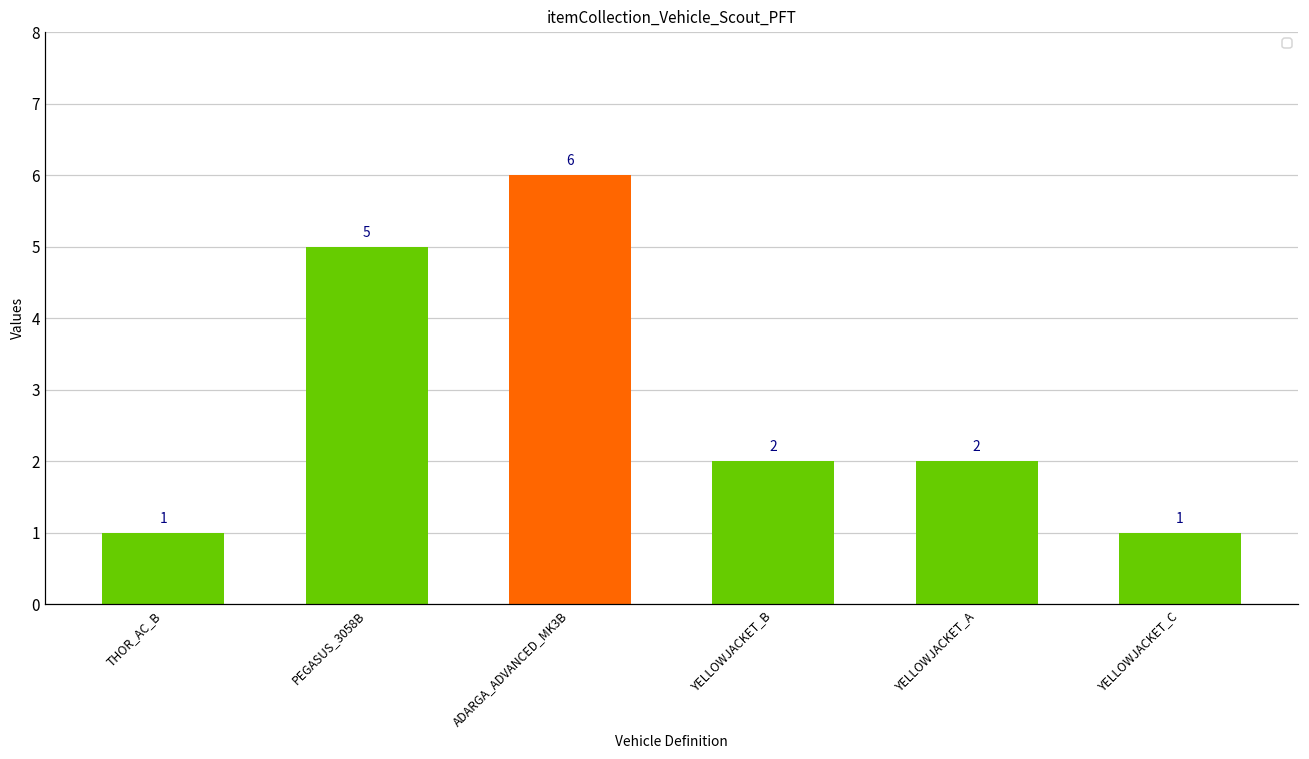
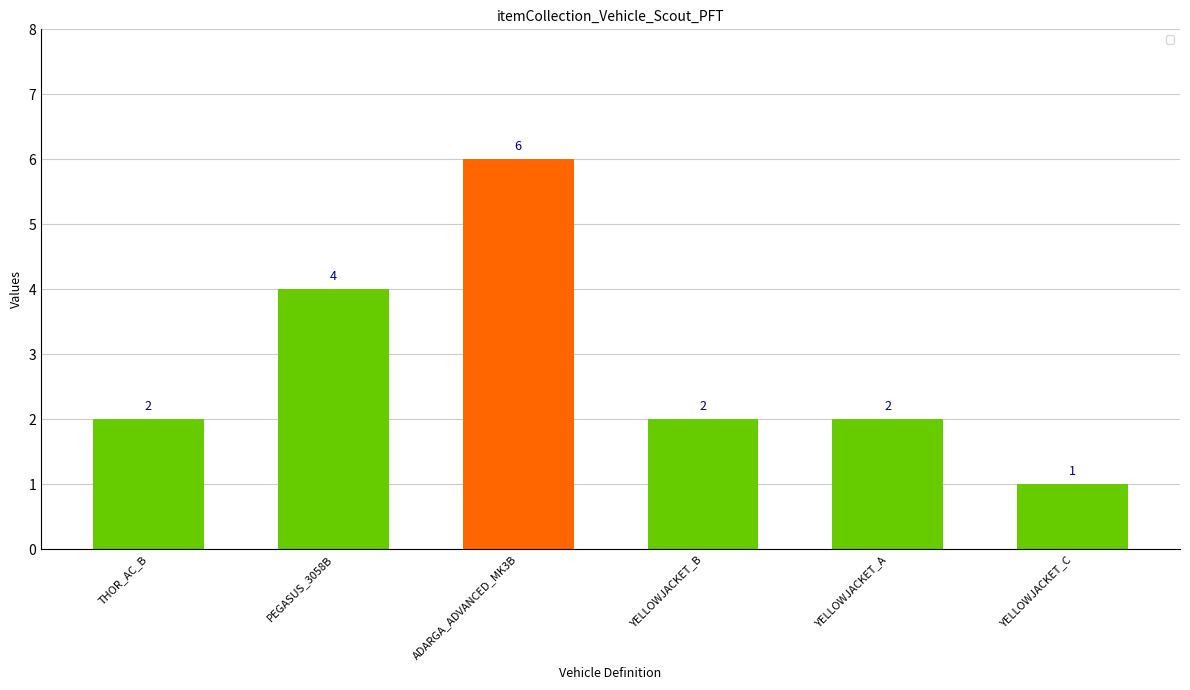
THOR_AC_B: 1 -> 2
PEGASUS_3058B: 5 -> 4
